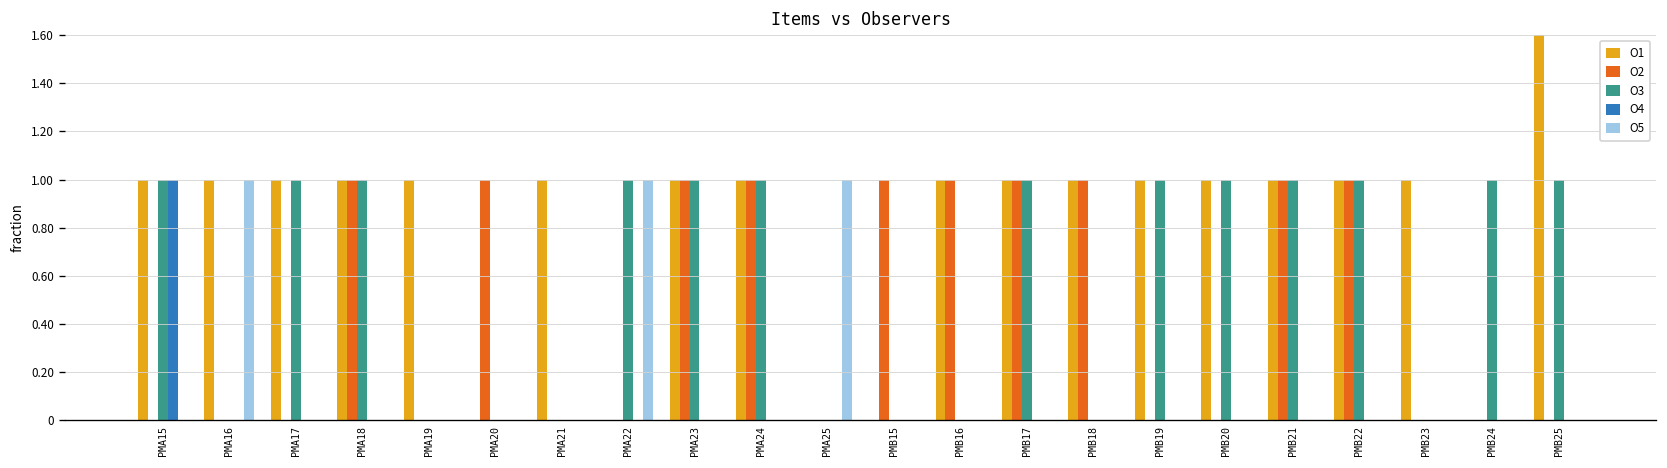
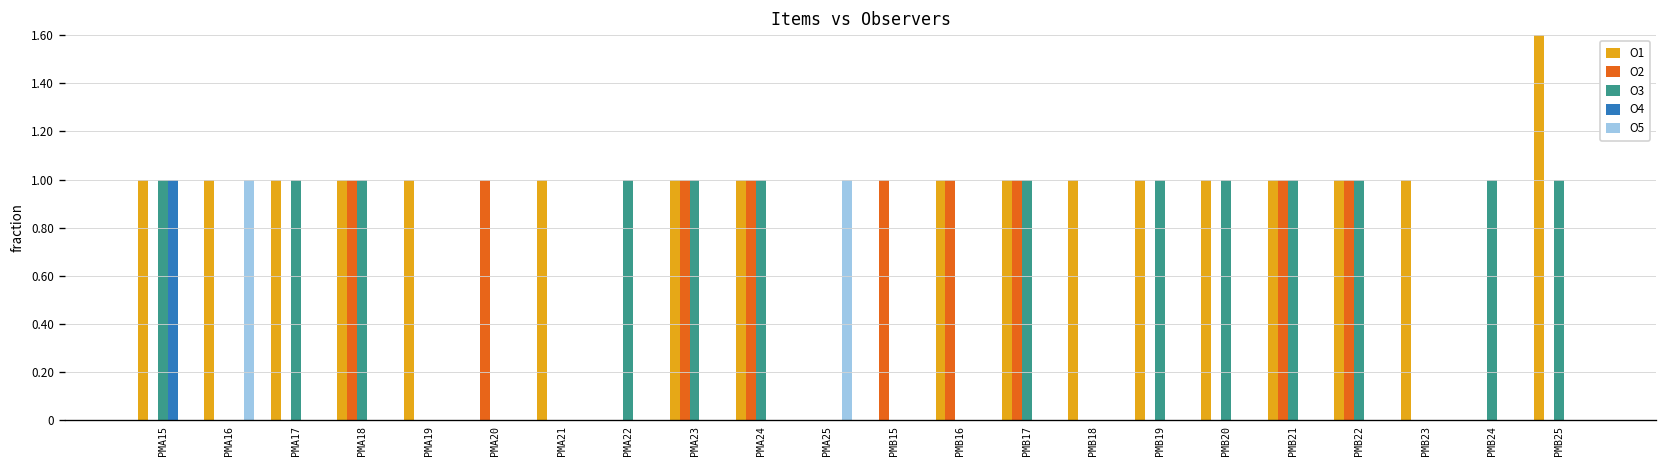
O5, PMA22: 1 -> 0
O2, PMB18: 1 -> 0
